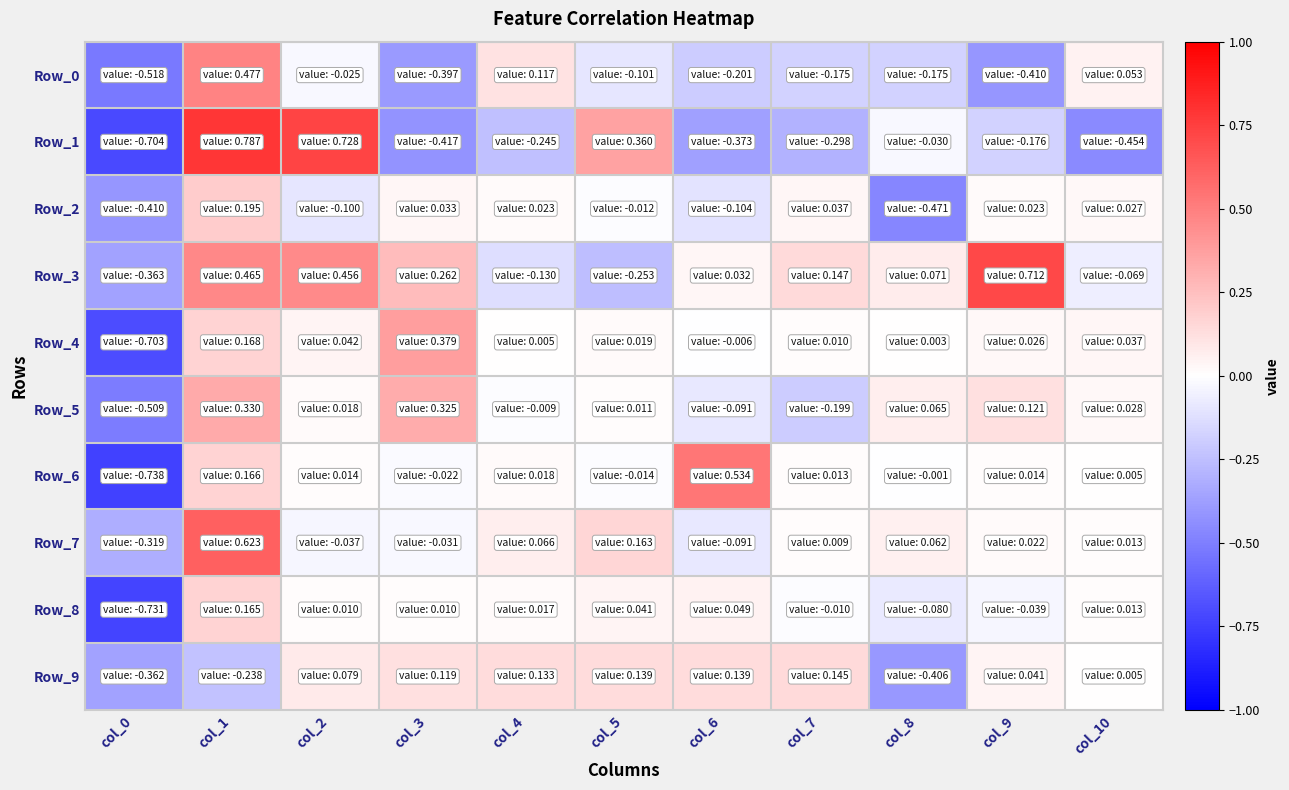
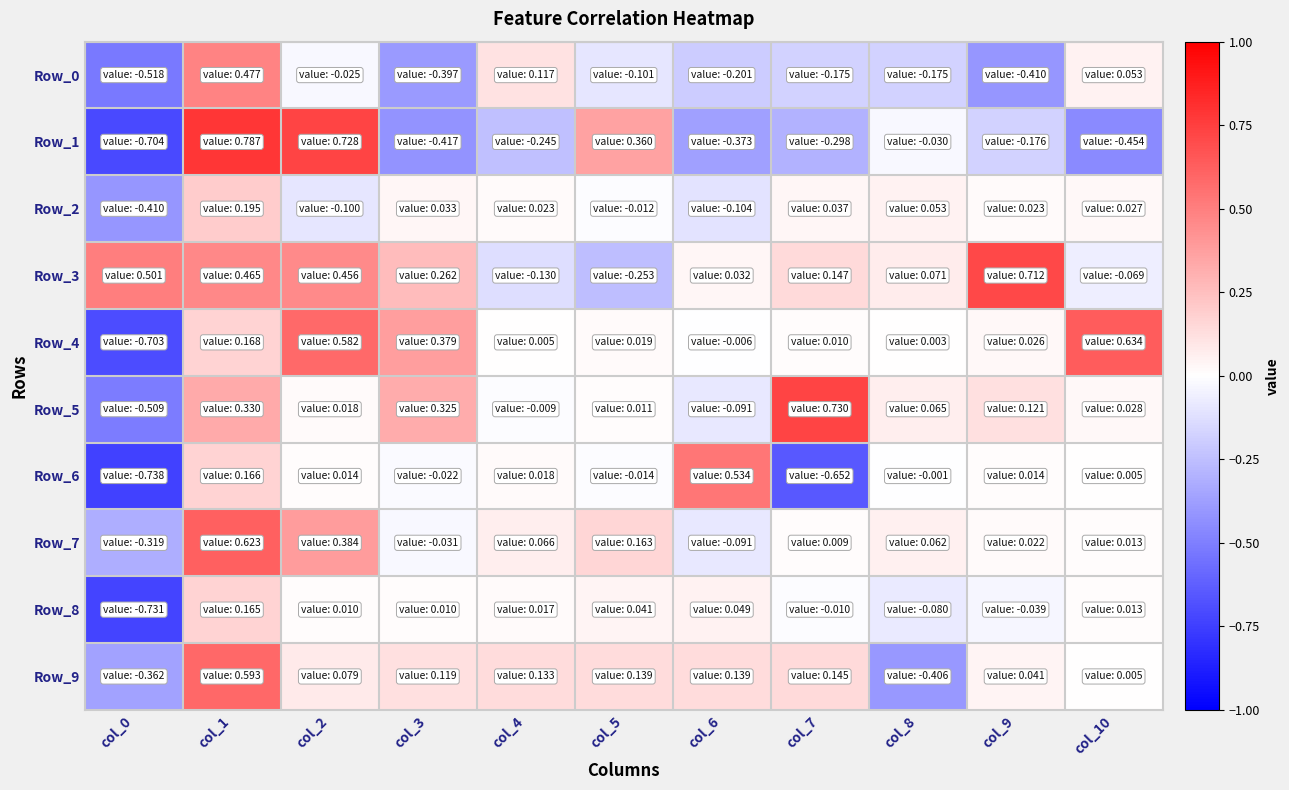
Row_2, col_8: -0.471 -> 0.053
Row_3, col_0: -0.363 -> 0.501
Row_4, col_2: 0.042 -> 0.582
Row_4, col_10: 0.037 -> 0.634
Row_5, col_7: -0.199 -> 0.730
Row_6, col_7: 0.013 -> -0.652
Row_7, col_2: -0.037 -> 0.384
Row_9, col_1: -0.238 -> 0.593
